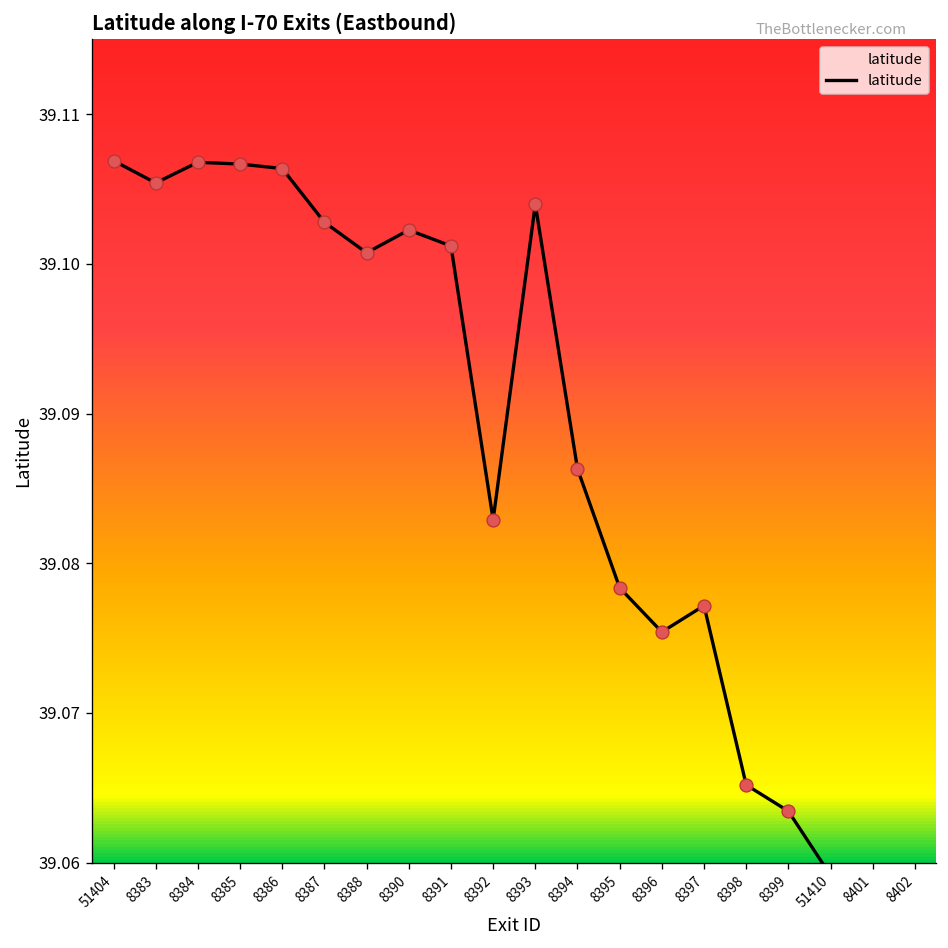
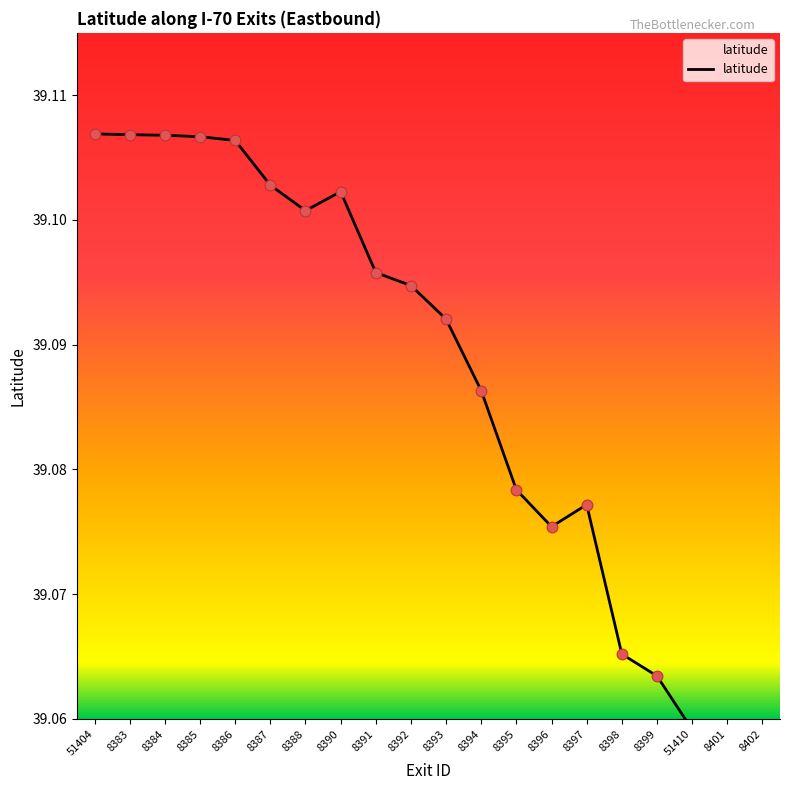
latitude, 8383: 39.1054 -> 39.1068
latitude, 8391: 39.1012 -> 39.0958
latitude, 8392: 39.0829 -> 39.0947
latitude, 8393: 39.1040 -> 39.0920
